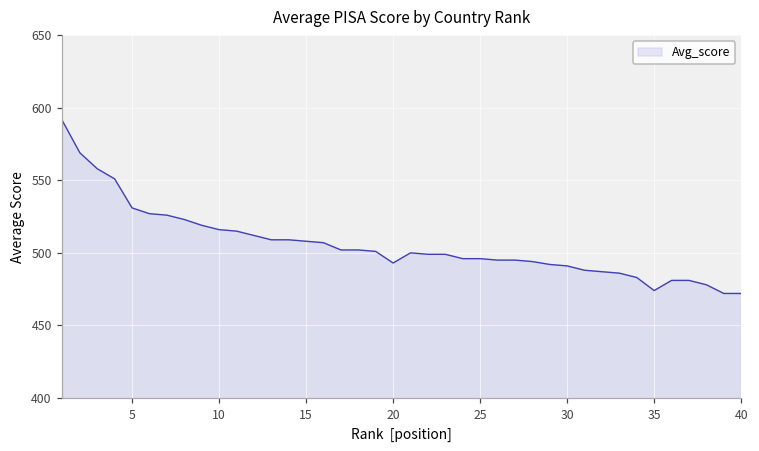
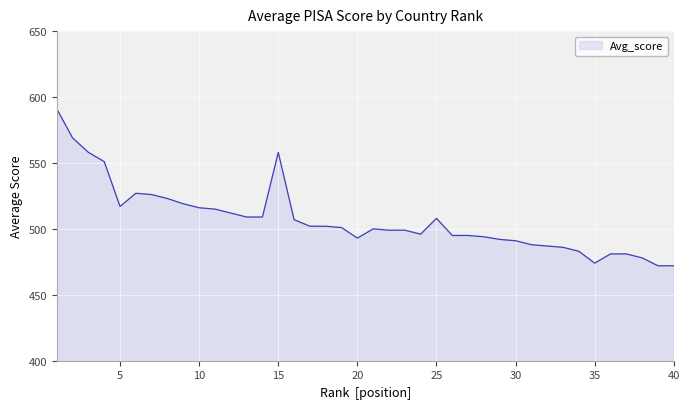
5: 531 -> 517
15: 508 -> 558
25: 496 -> 508
